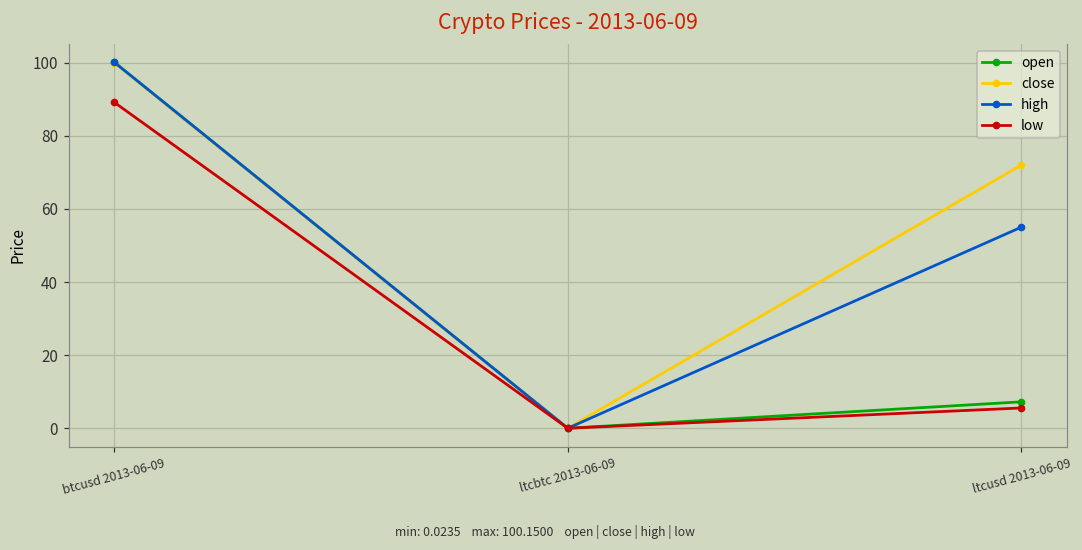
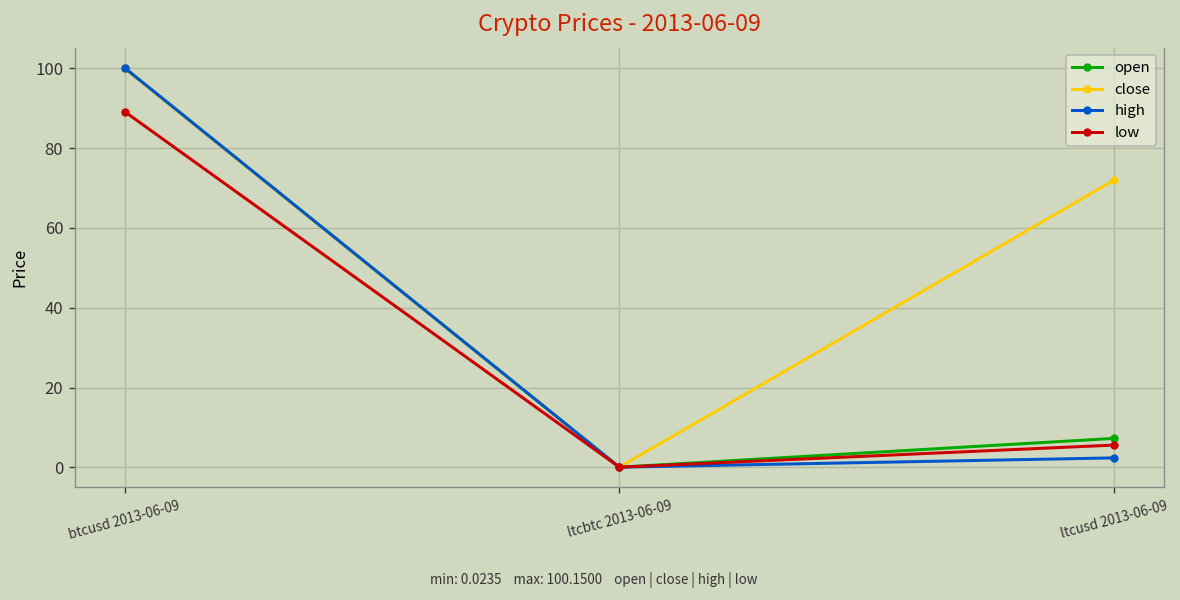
high, ltcusd 2013-06-09: 55 -> 2
